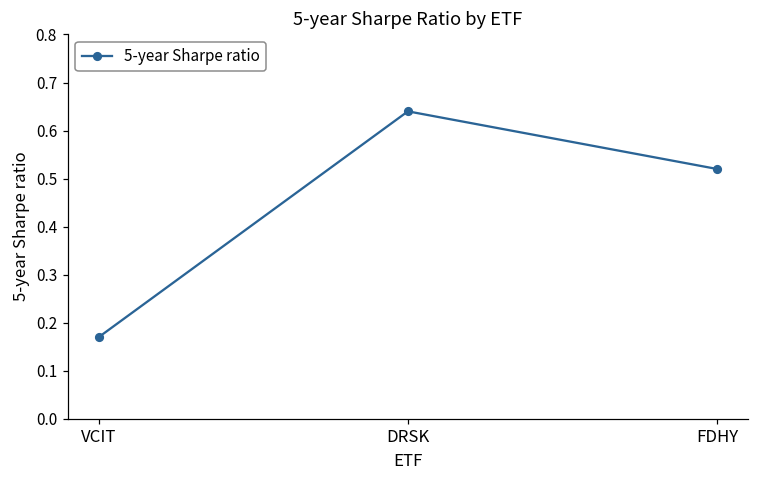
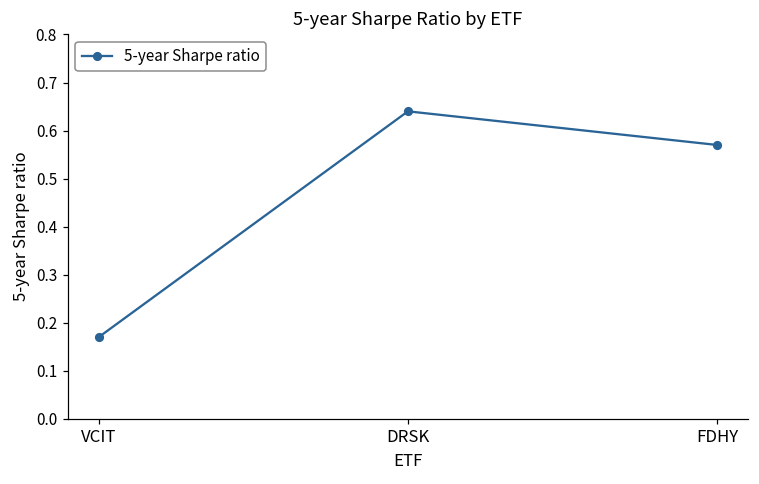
FDHY: 0.52 -> 0.57
